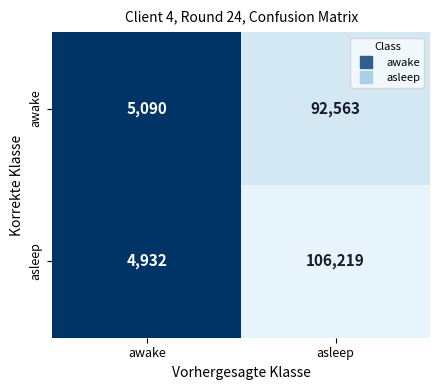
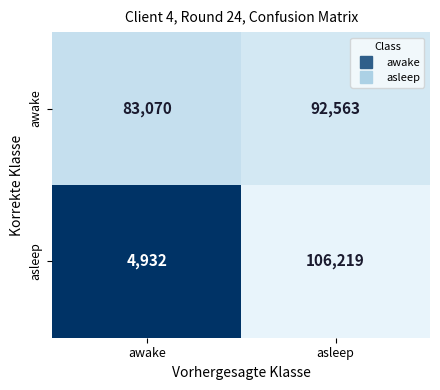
awake, awake: 5,090 -> 83,070
